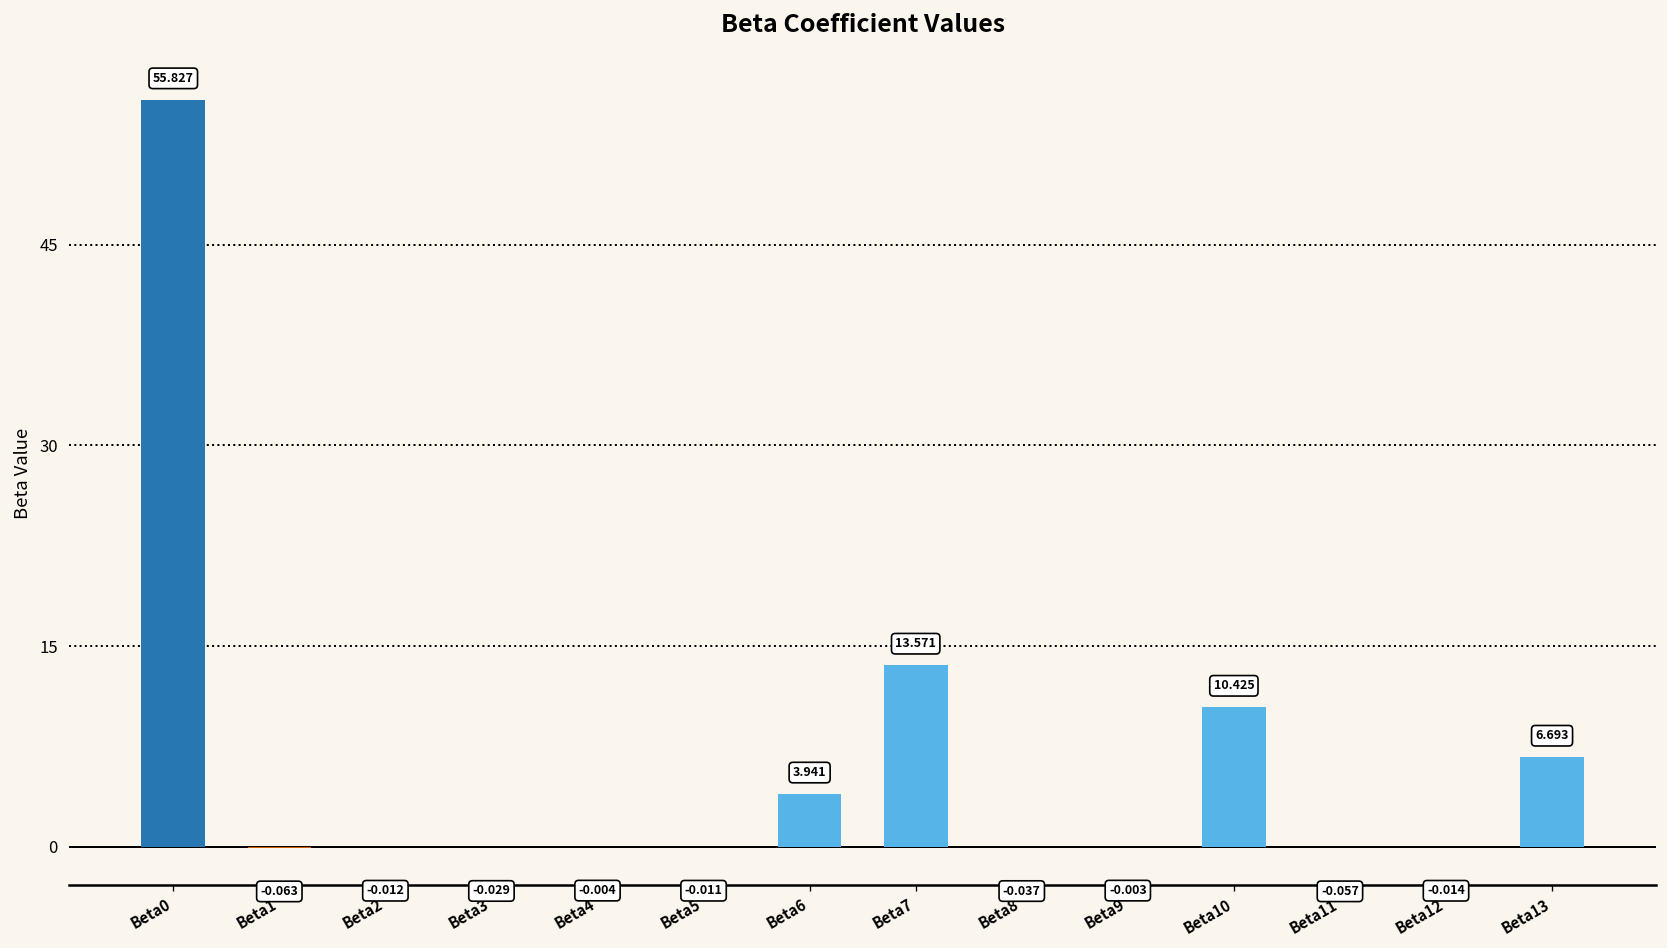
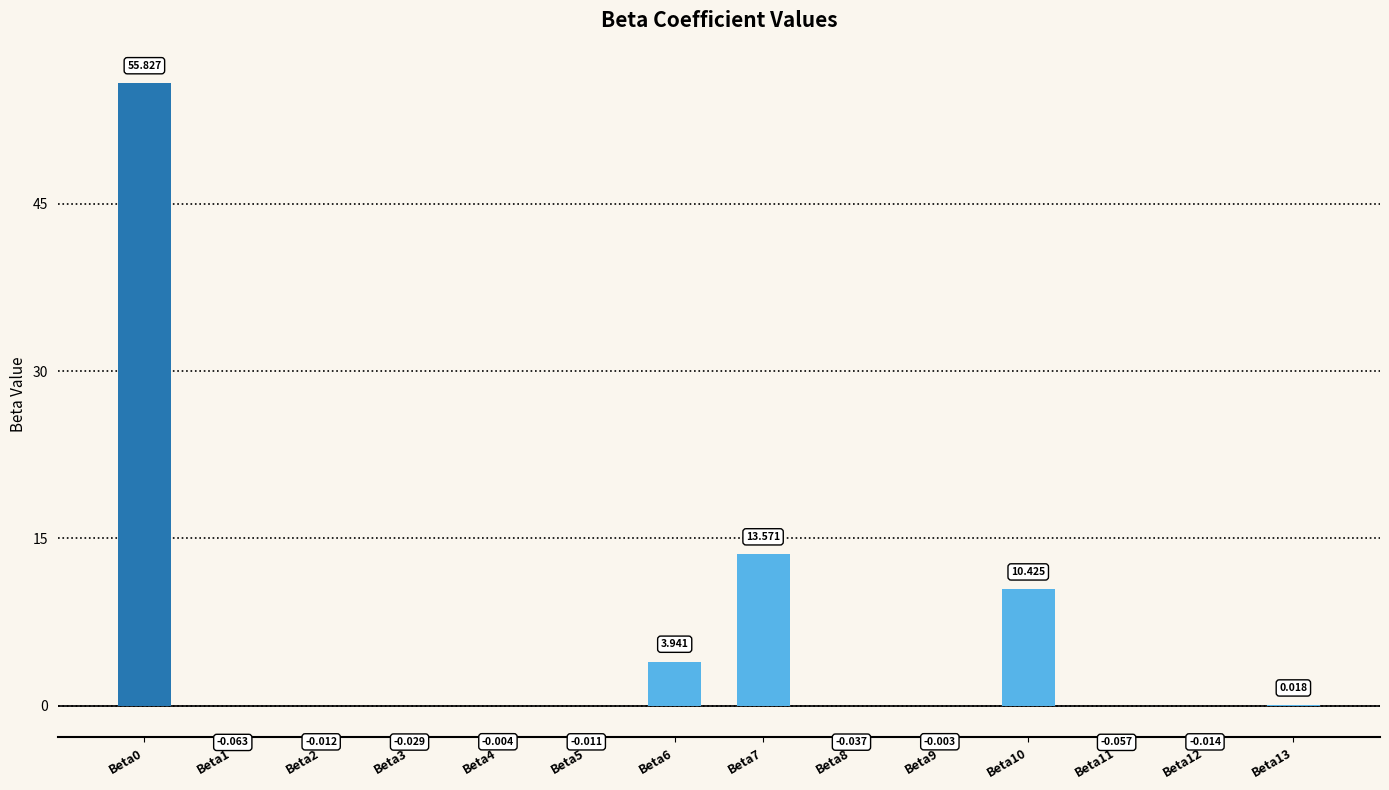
Beta13: 6.693 -> 0.018
